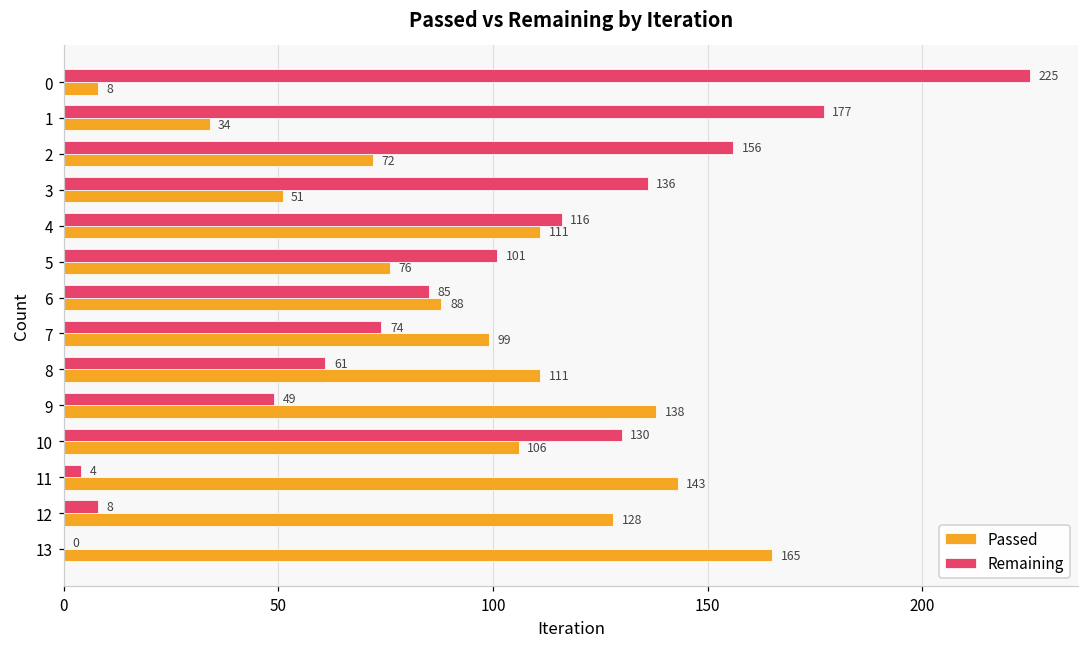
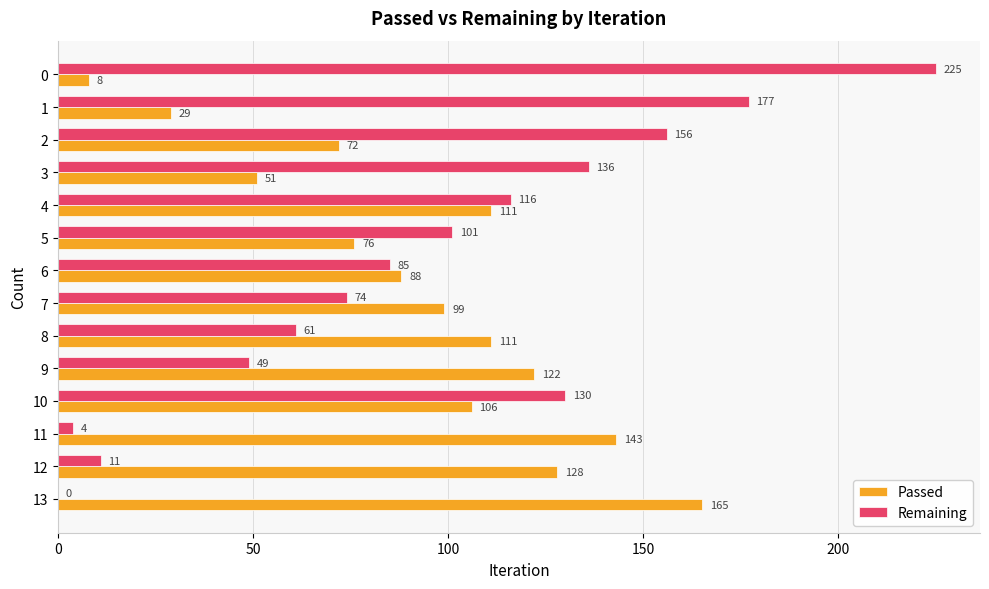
Passed, 1: 34 -> 29
Passed, 9: 138 -> 122
Remaining, 12: 8 -> 11
